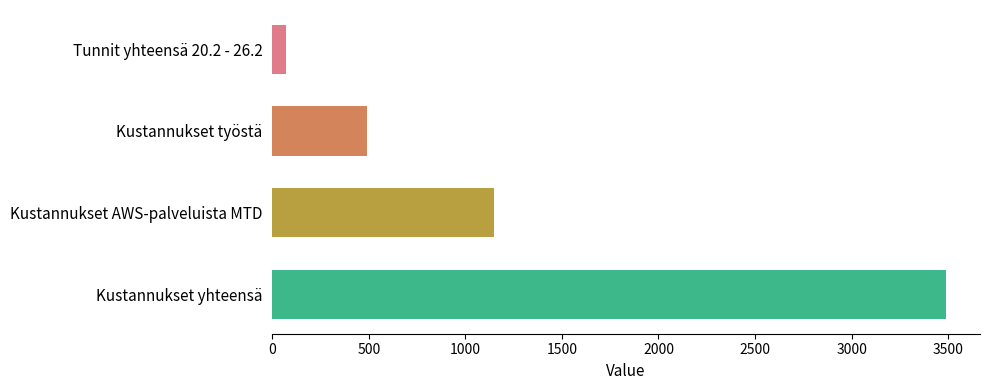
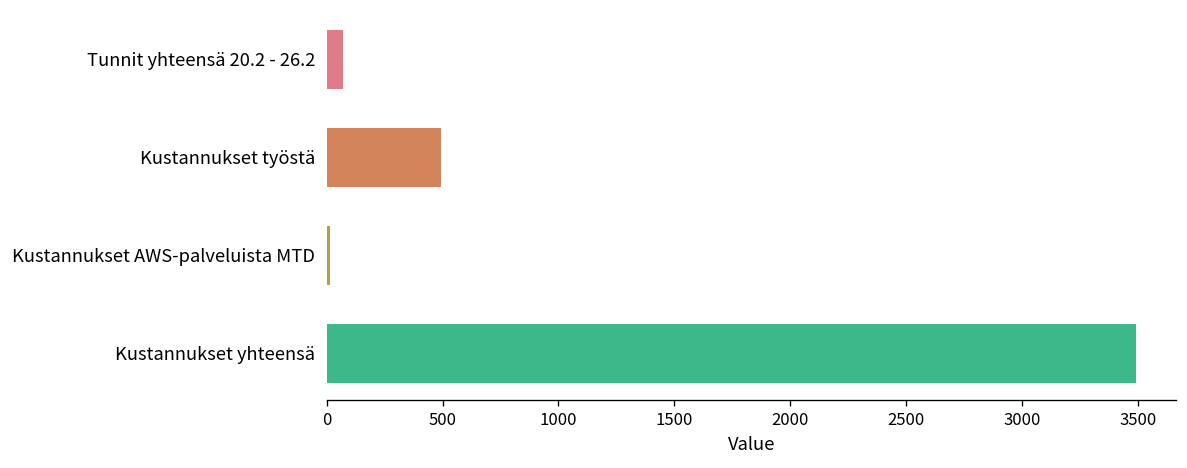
Kustannukset AWS-palveluista MTD: 1150 -> 20
